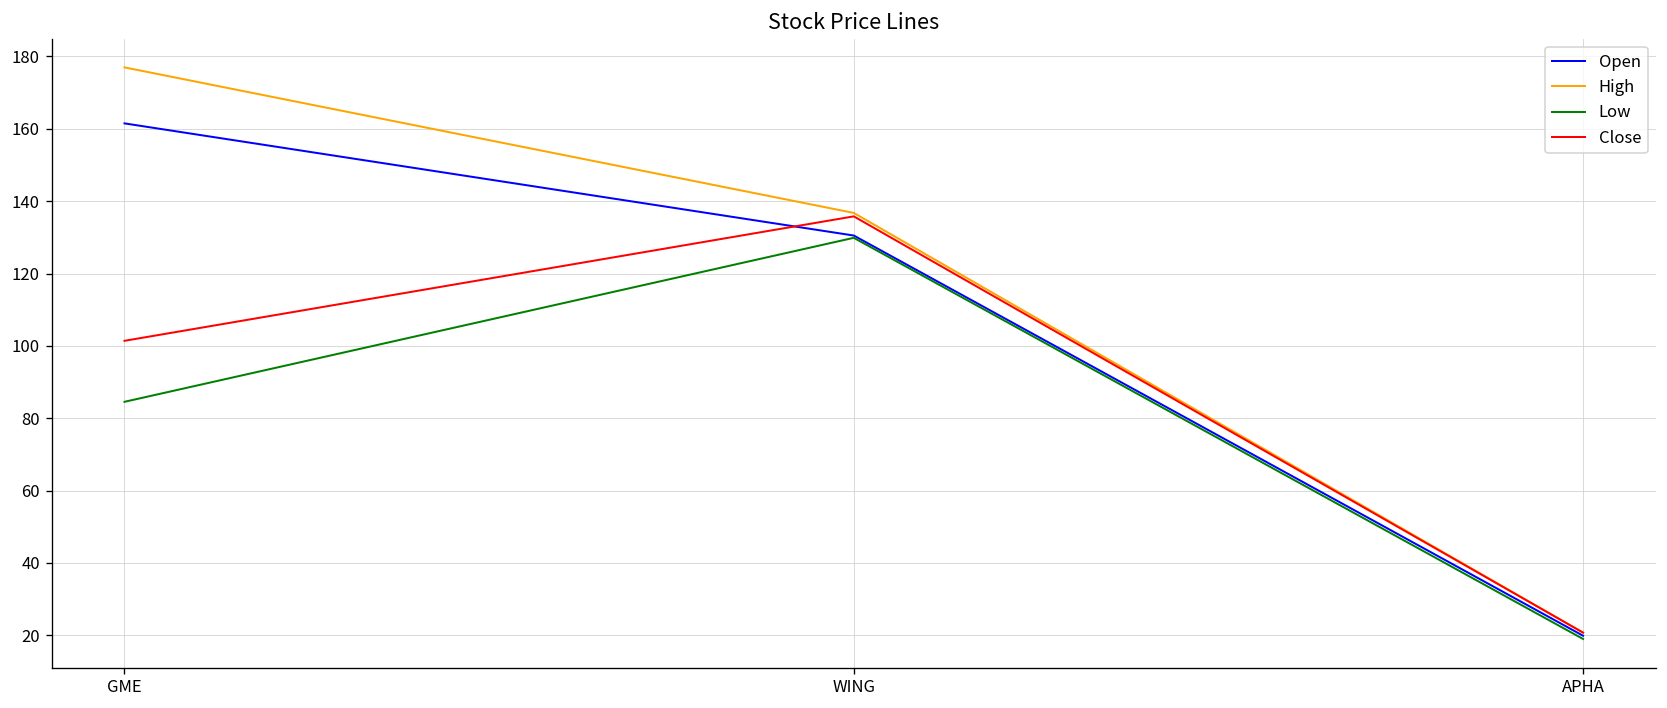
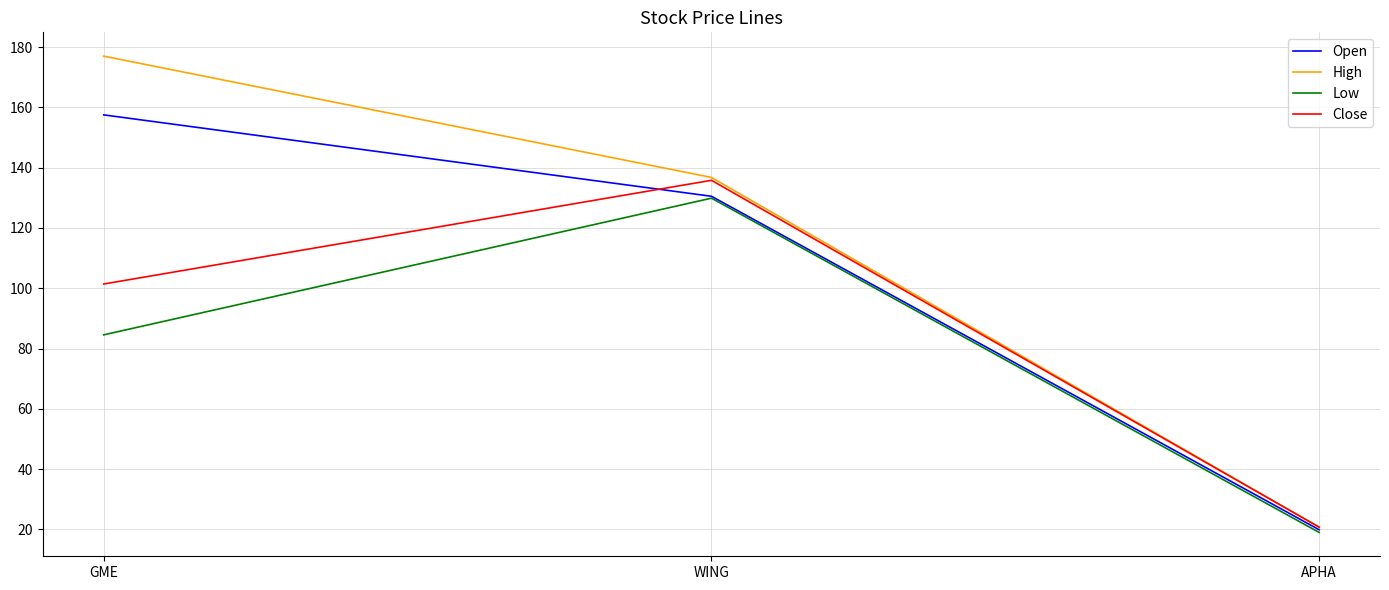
Open, GME: 162 -> 158
